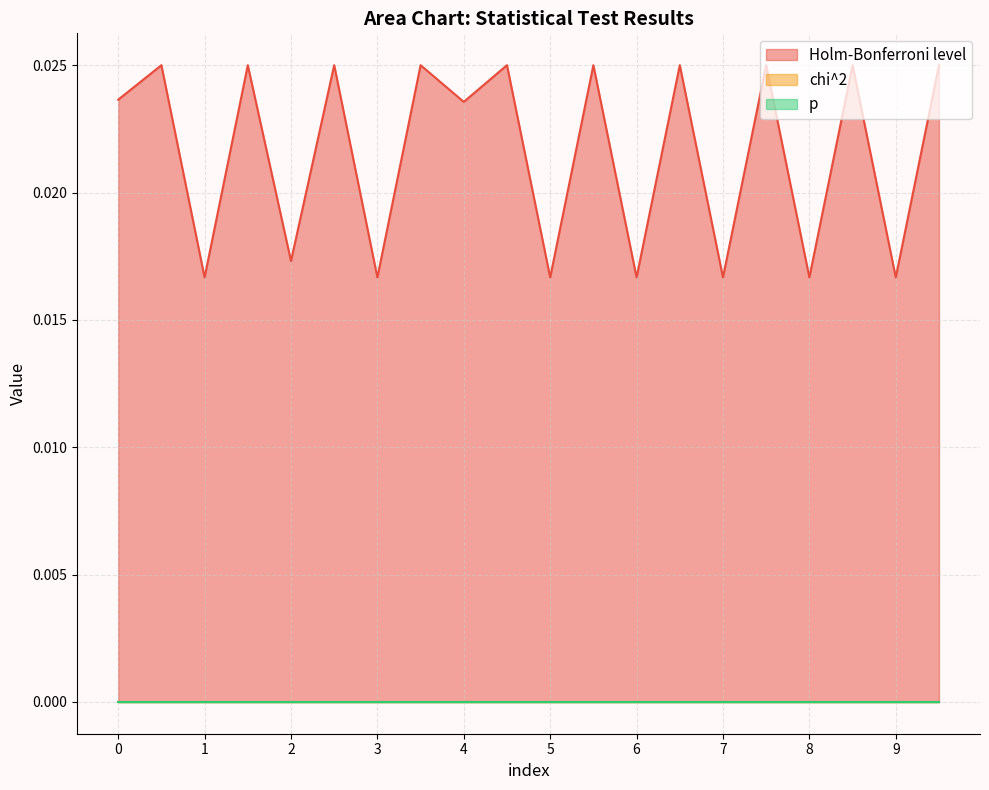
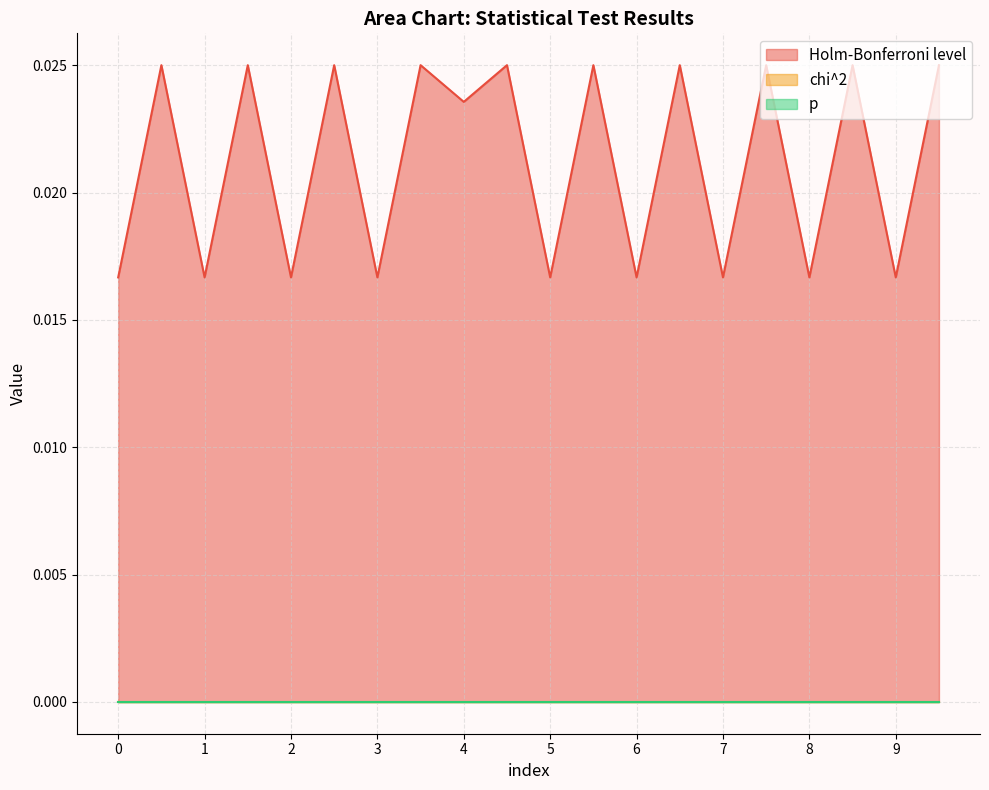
Holm-Bonferroni level, 0: 0.0236 -> 0.0167
Holm-Bonferroni level, 2: 0.0173 -> 0.0167
